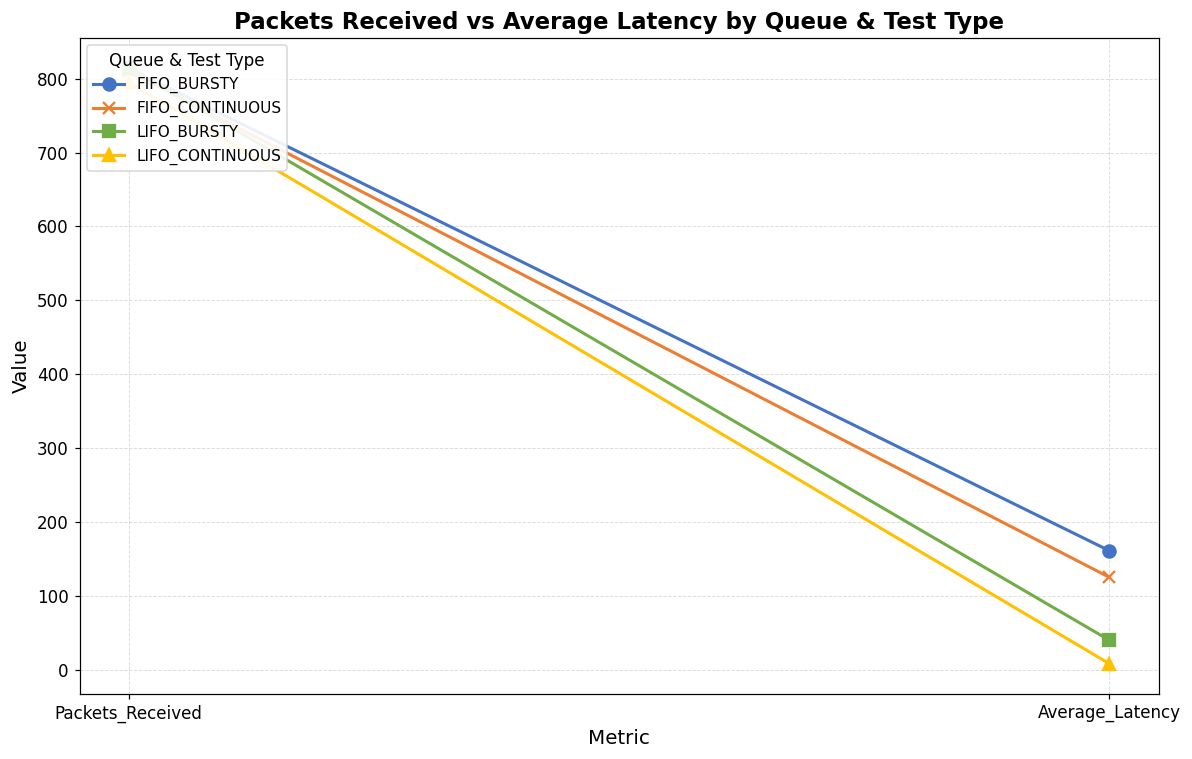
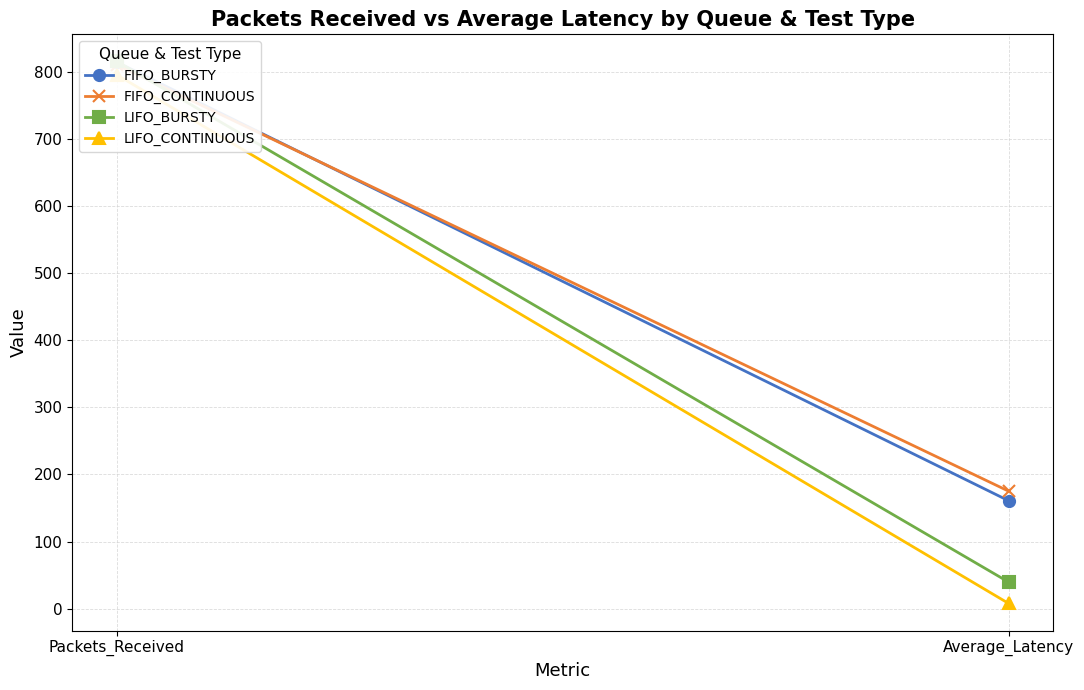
FIFO_CONTINUOUS, Average_Latency: 120 -> 180
